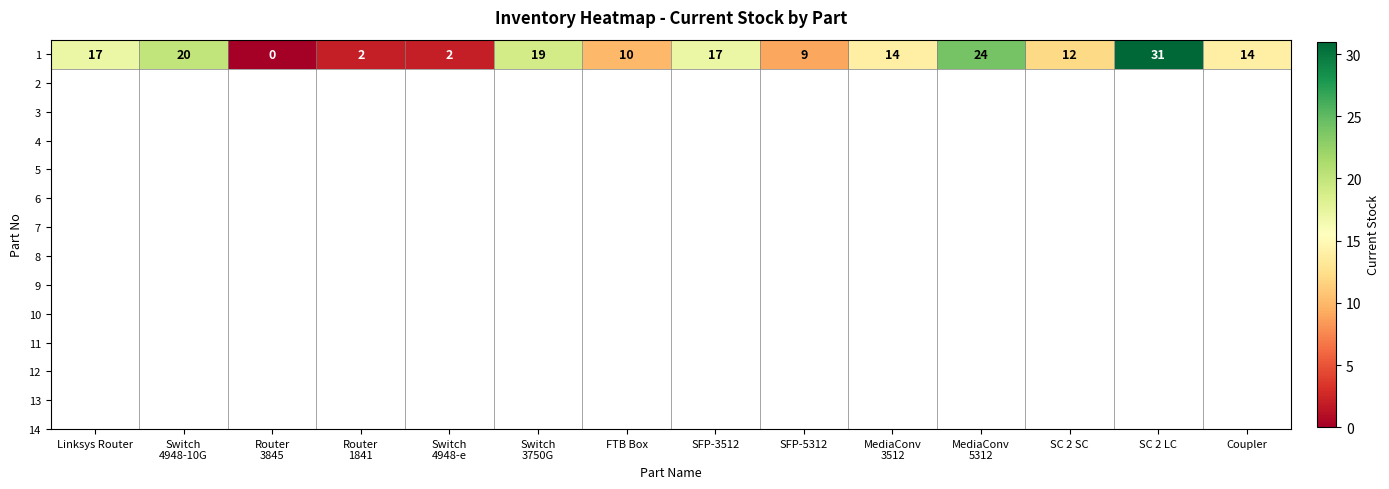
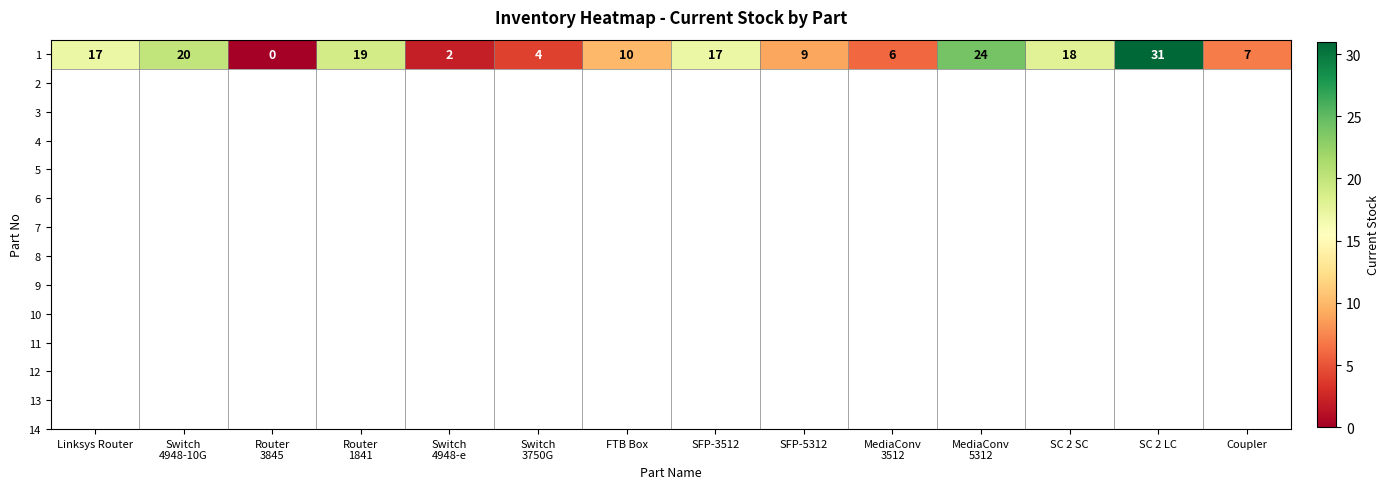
1, Router 1841: 2 -> 19
1, Switch 3750G: 19 -> 4
1, MediaConv 3512: 14 -> 6
1, SC 2 SC: 12 -> 18
1, Coupler: 14 -> 7
